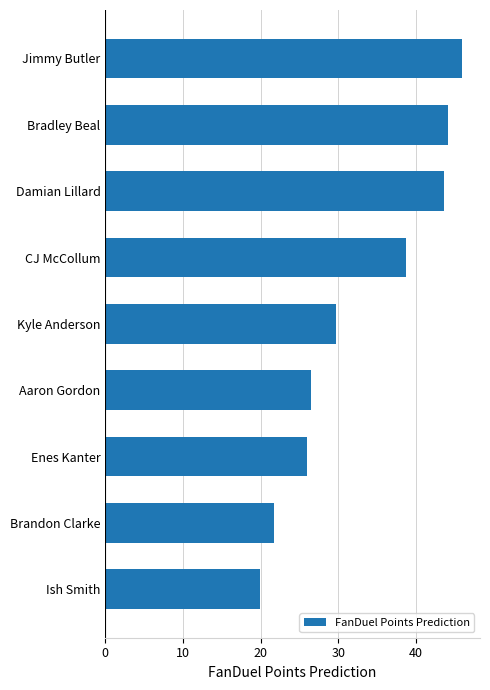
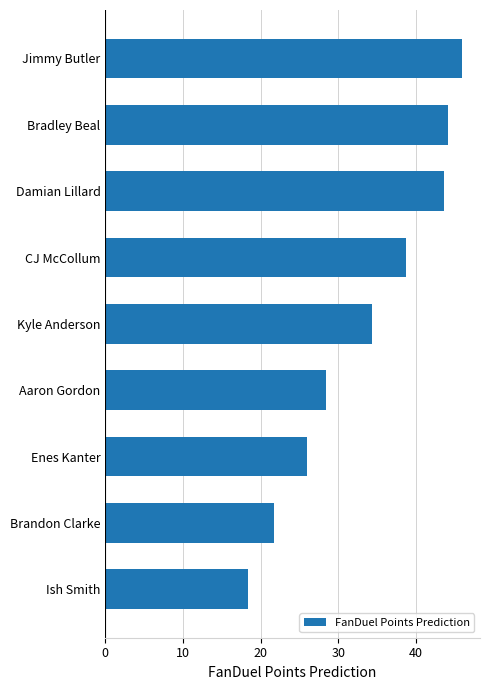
Kyle Anderson: 30 -> 34
Aaron Gordon: 26 -> 28
Ish Smith: 20 -> 18
